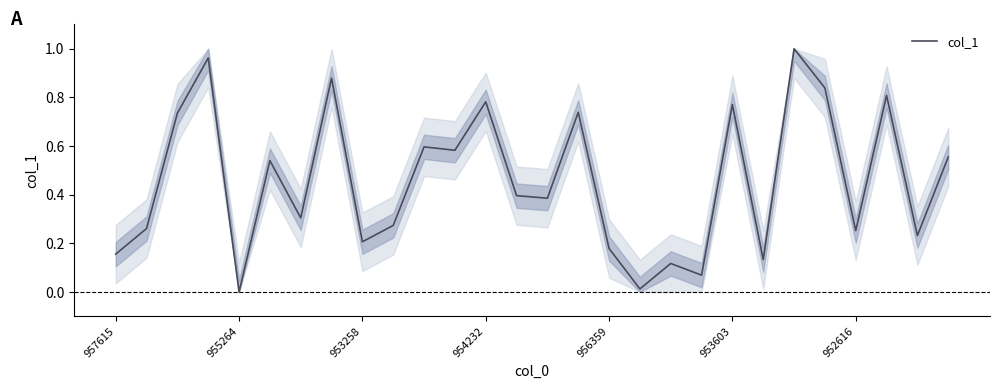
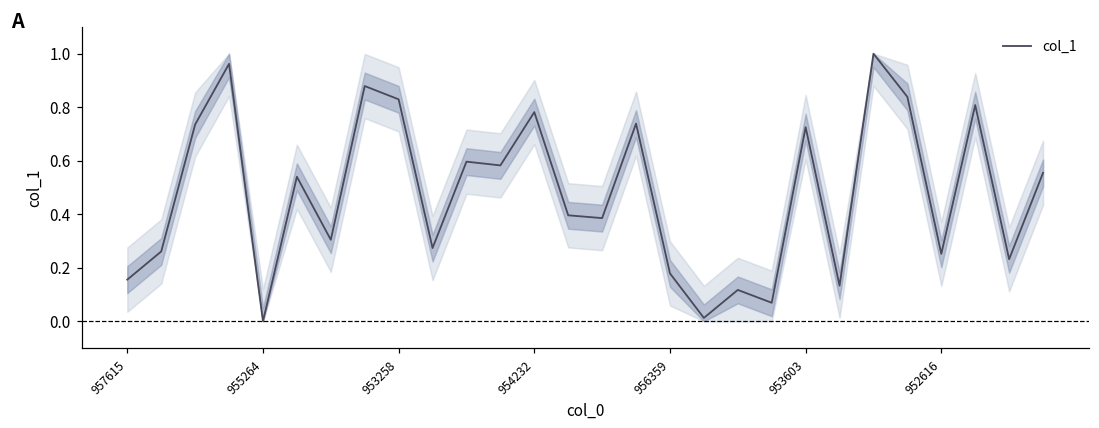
col_1, 953258: 0.21 -> 0.83
col_1, 953603: 0.77 -> 0.73
